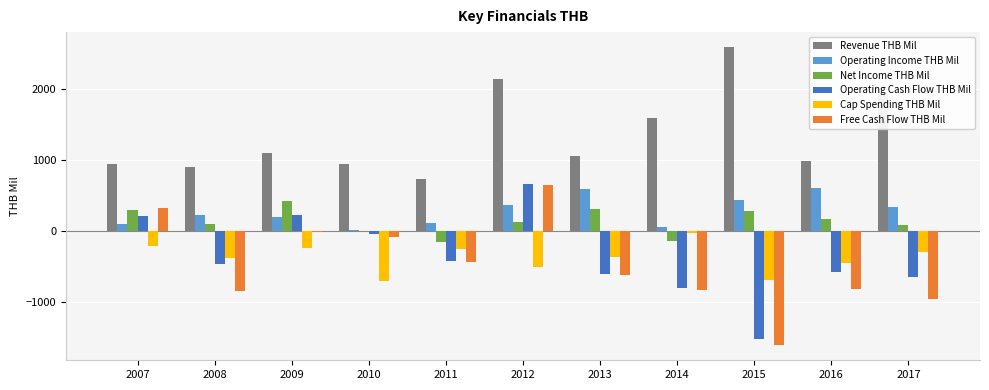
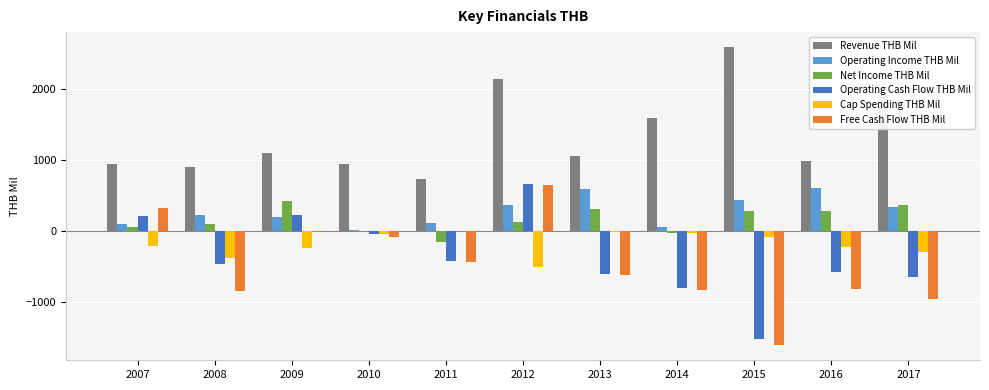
Net Income THB Mil, 2007: 300 -> 100
Cap Spending THB Mil, 2010: -700 -> 0
Cap Spending THB Mil, 2011: -300 -> 0
Cap Spending THB Mil, 2013: -400 -> 0
Net Income THB Mil, 2014: -100 -> 0
Cap Spending THB Mil, 2015: -700 -> -100
Net Income THB Mil, 2016: 200 -> 300
Cap Spending THB Mil, 2016: -500 -> -200
Net Income THB Mil, 2017: 100 -> 400
